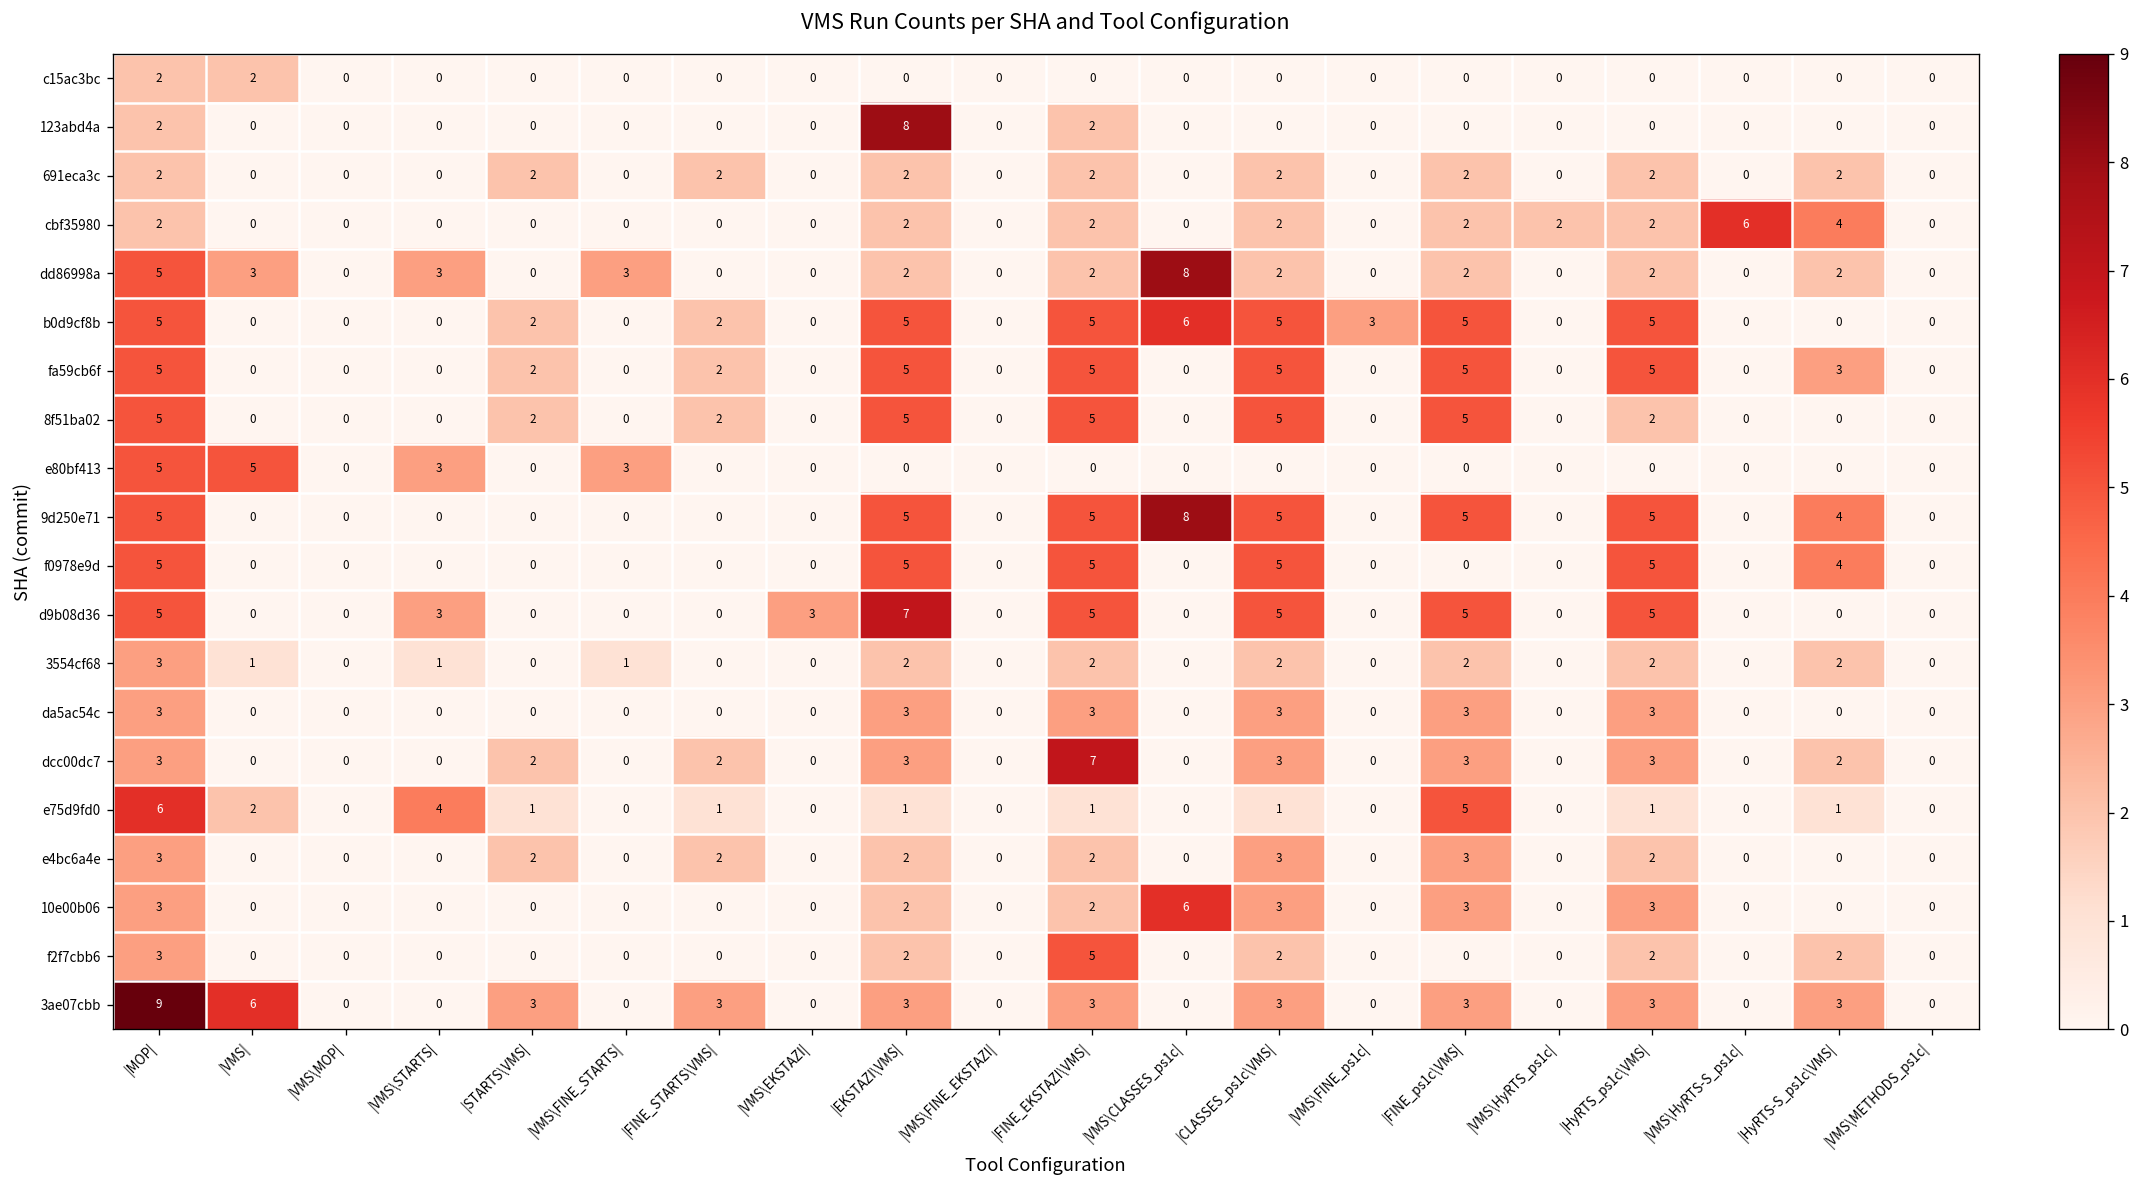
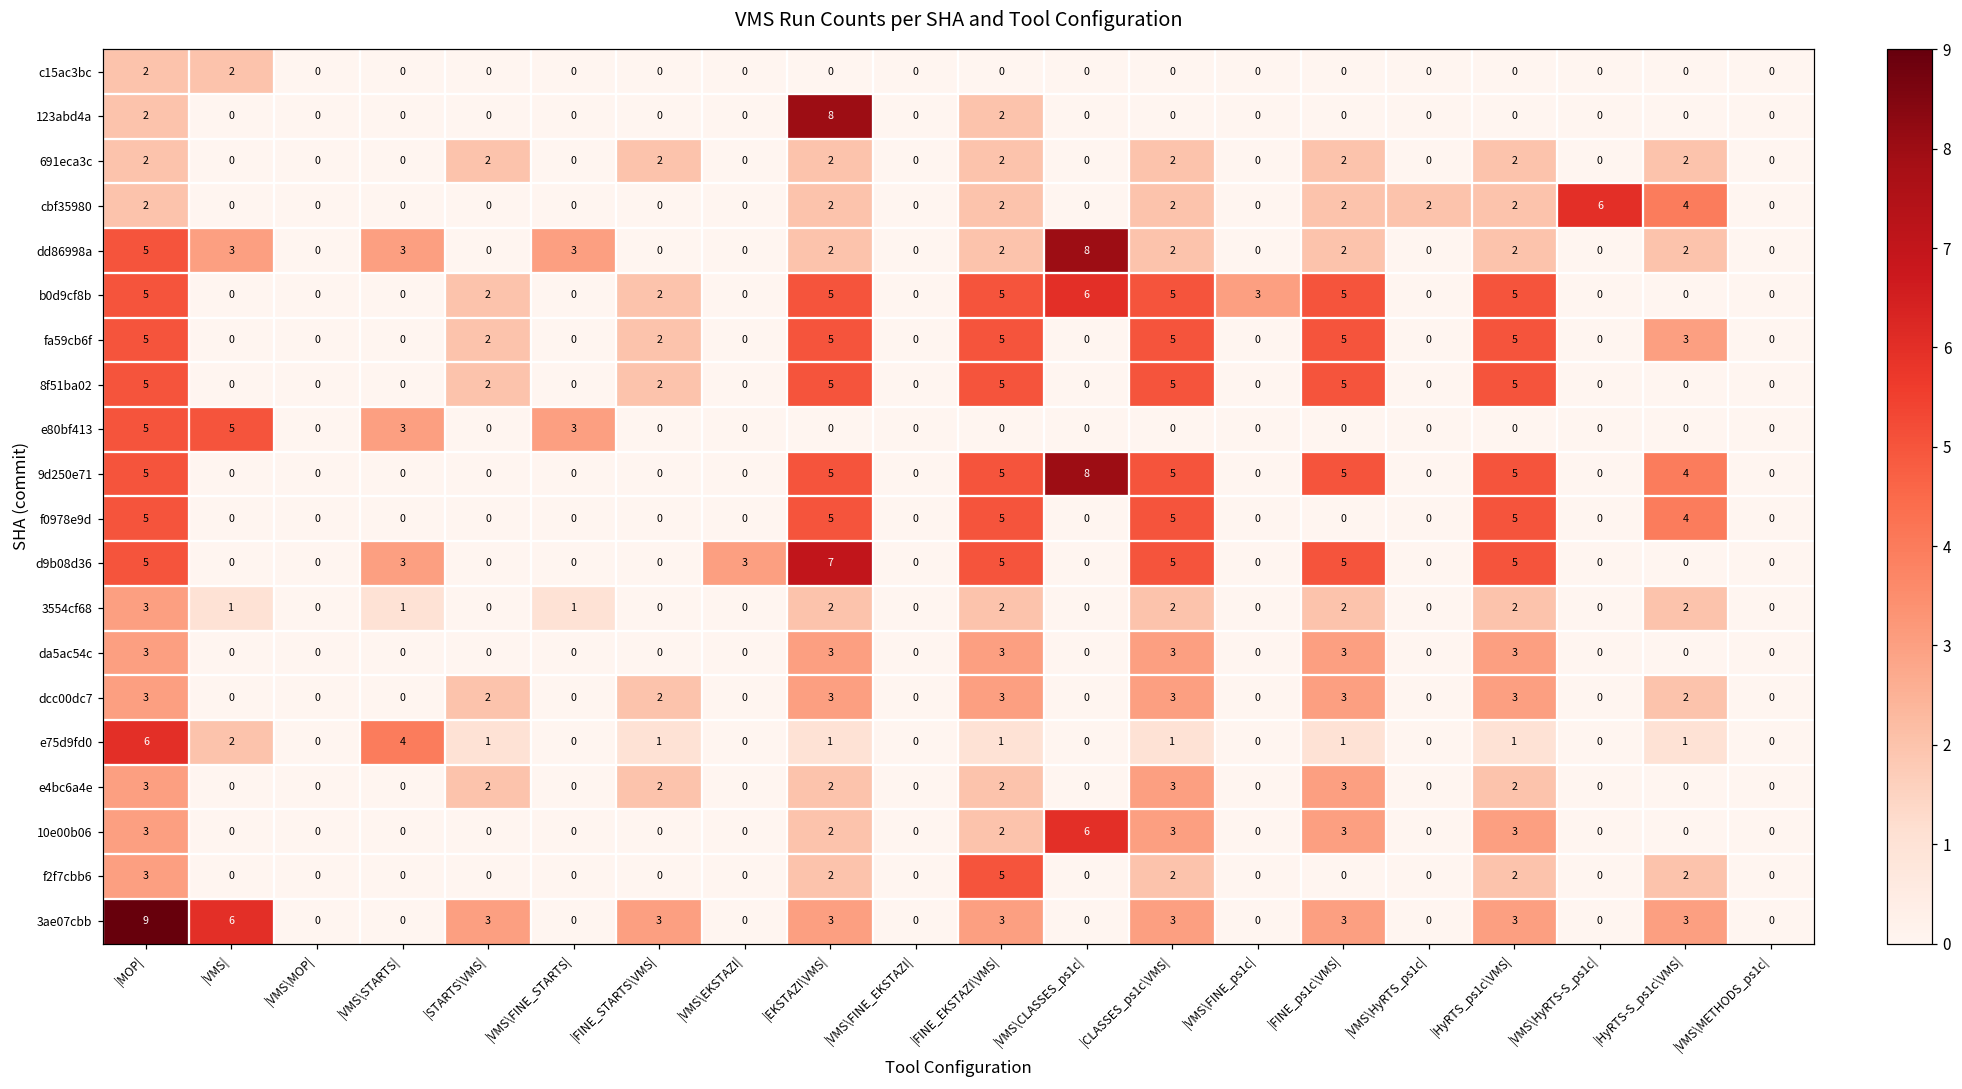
8f51ba02, |HyRTS_ps1c\VMS|: 2 -> 5
dcc00dc7, |FINE_EKSTAZI\VMS|: 7 -> 3
e75d9fd0, |FINE_ps1c\VMS|: 5 -> 1
